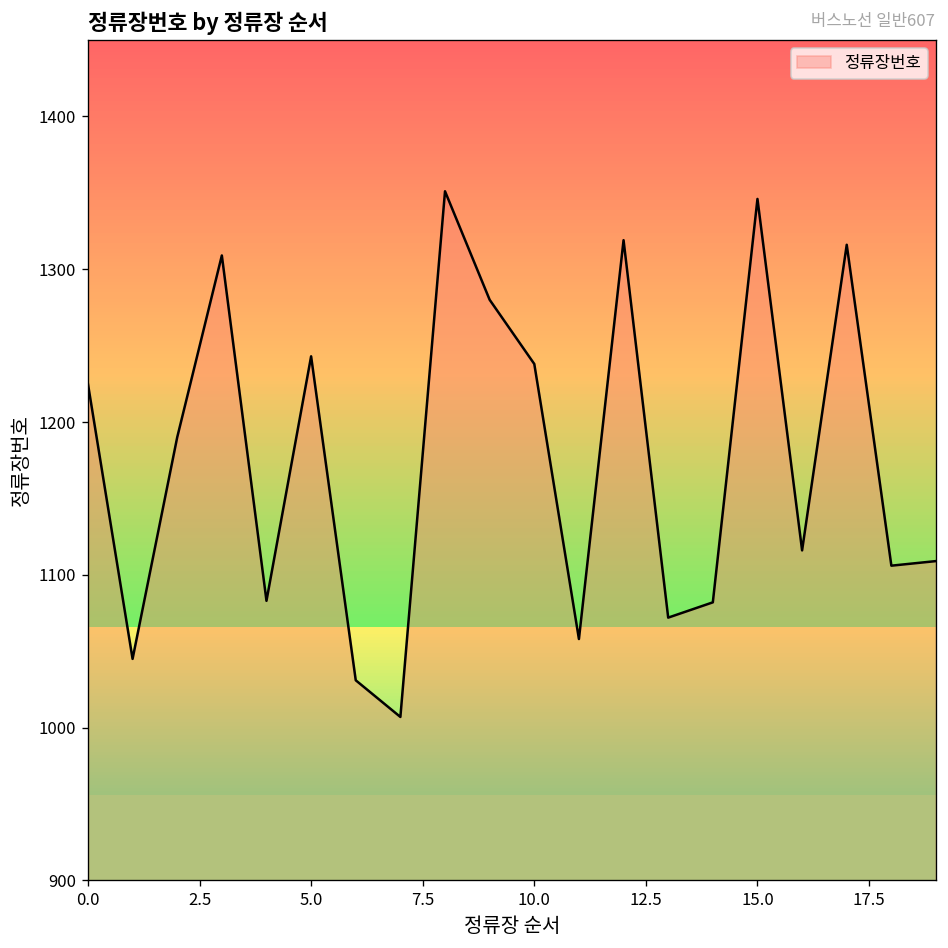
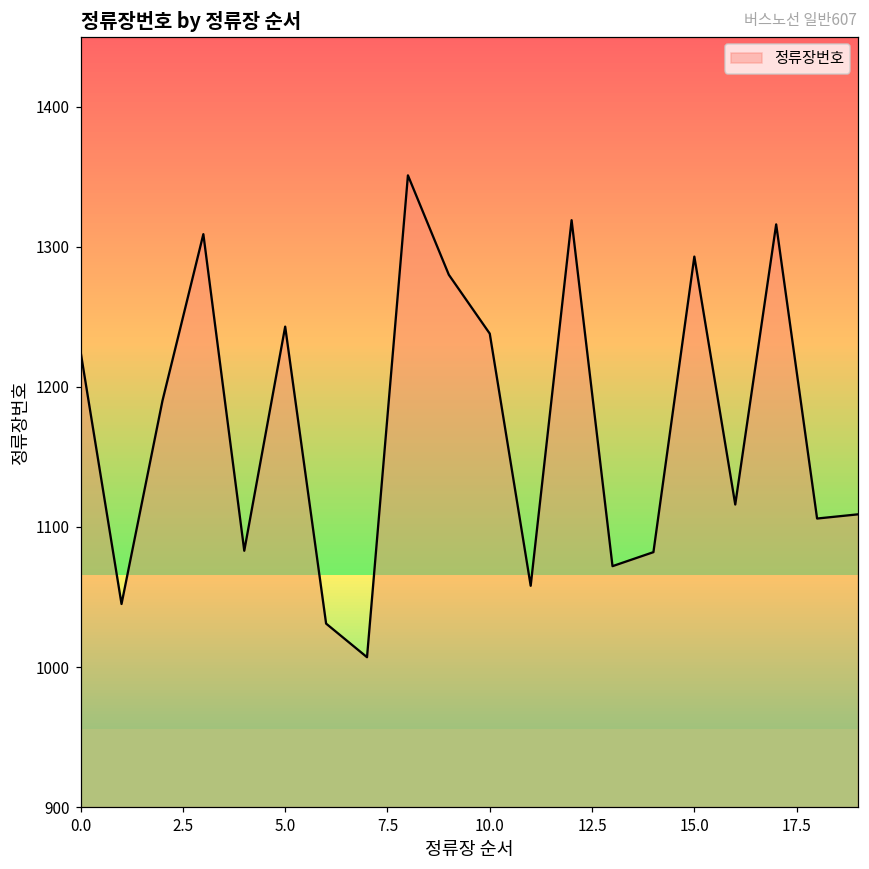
15.0: 1346 -> 1293
